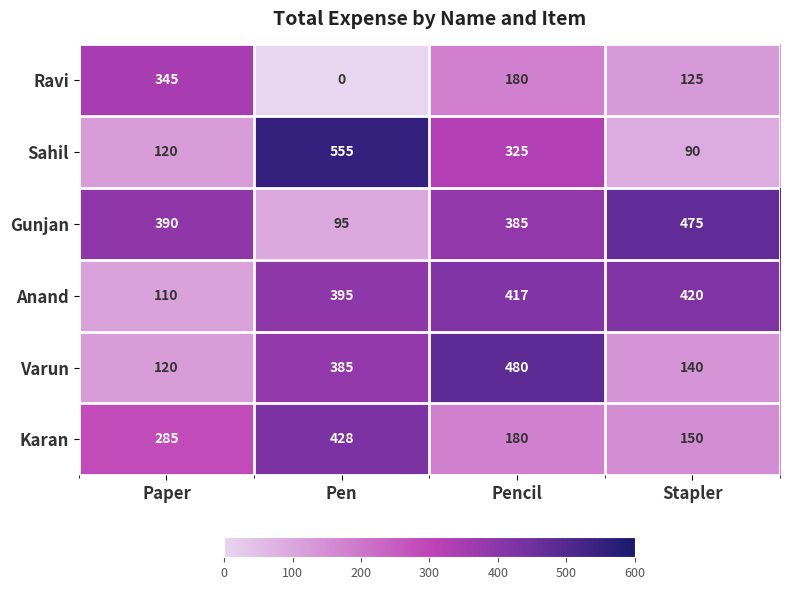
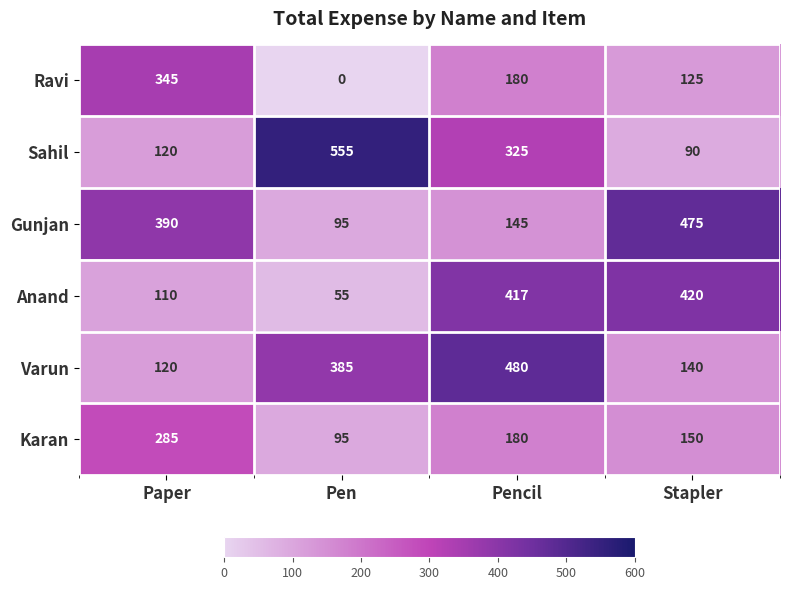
Gunjan, Pencil: 385 -> 145
Anand, Pen: 395 -> 55
Karan, Pen: 428 -> 95
